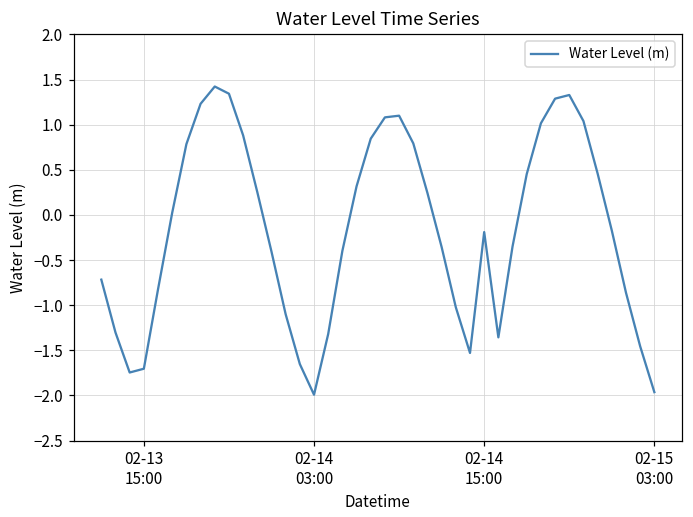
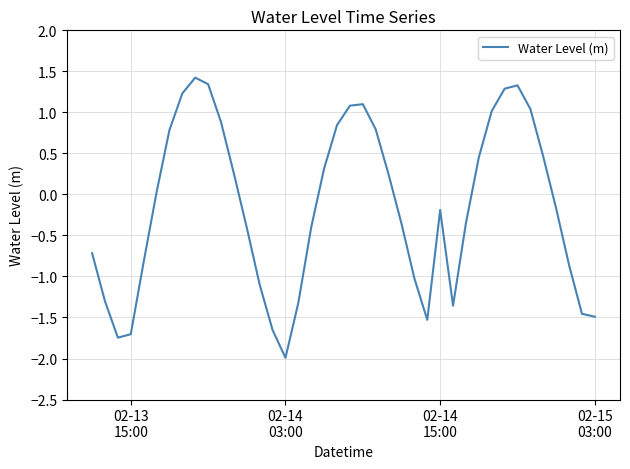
02-15 03:00: -2.0 -> -1.5
